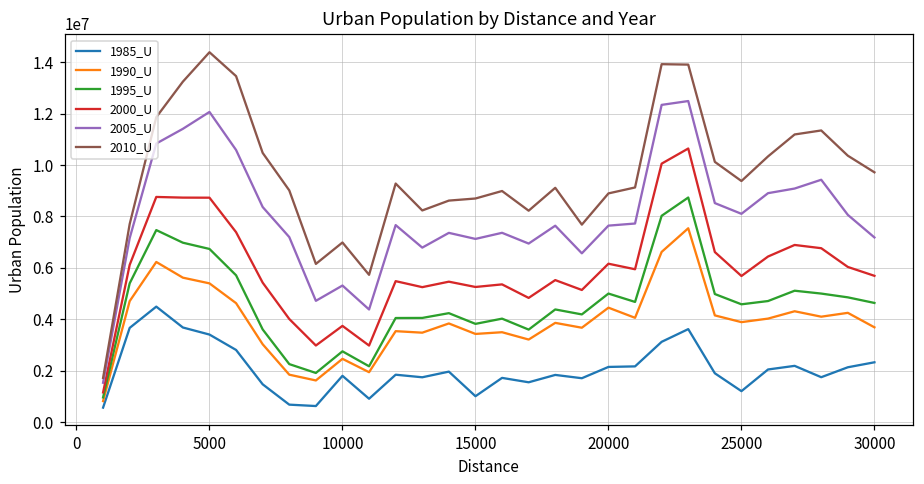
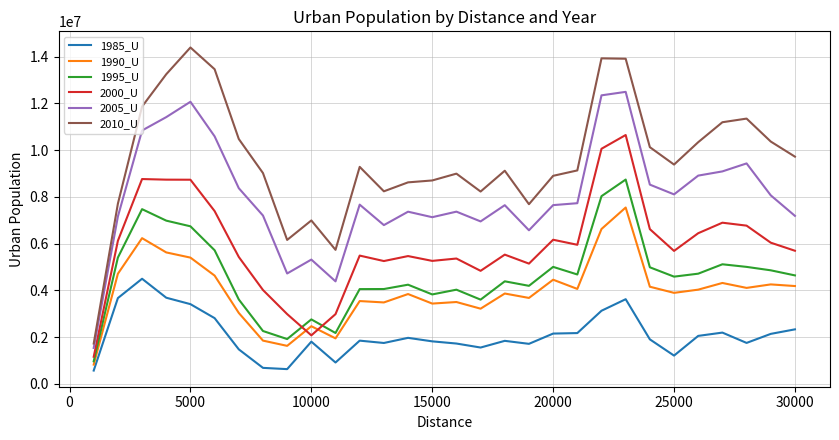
2000_U, 10000: 3700000 -> 2100000
1985_U, 15000: 1000000 -> 1800000
1990_U, 30000: 3700000 -> 4200000
